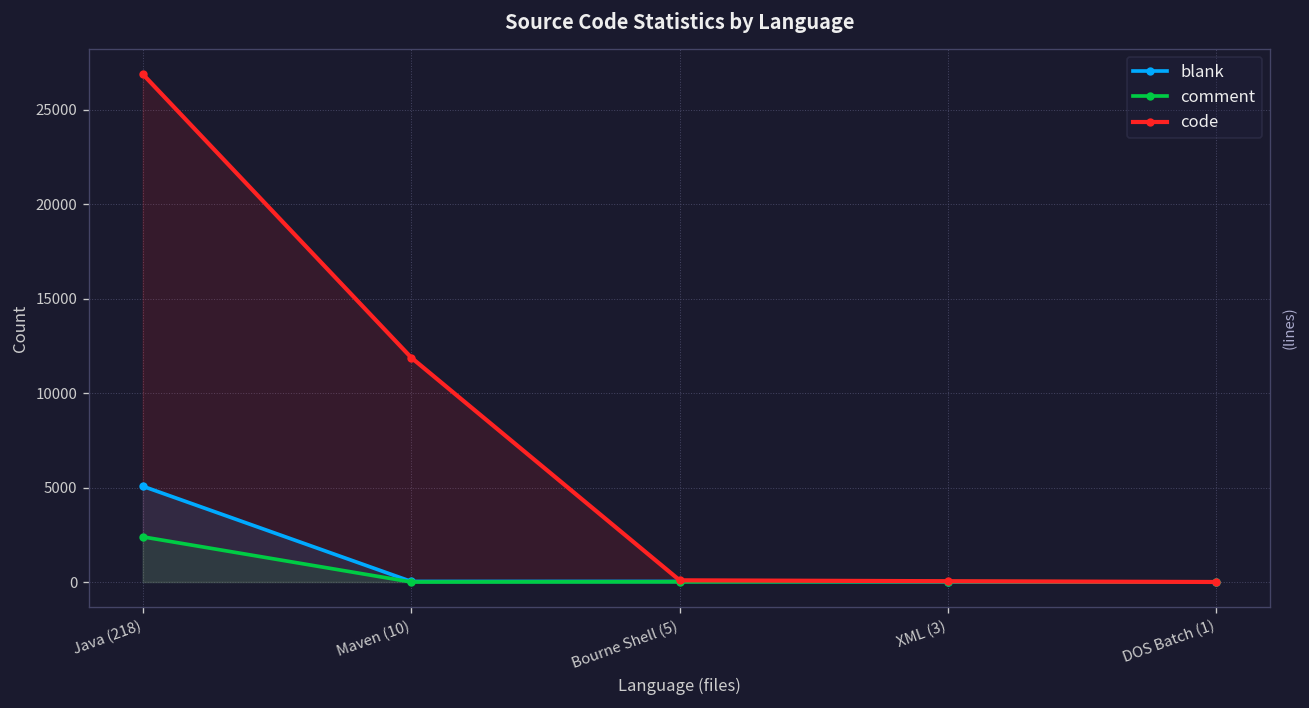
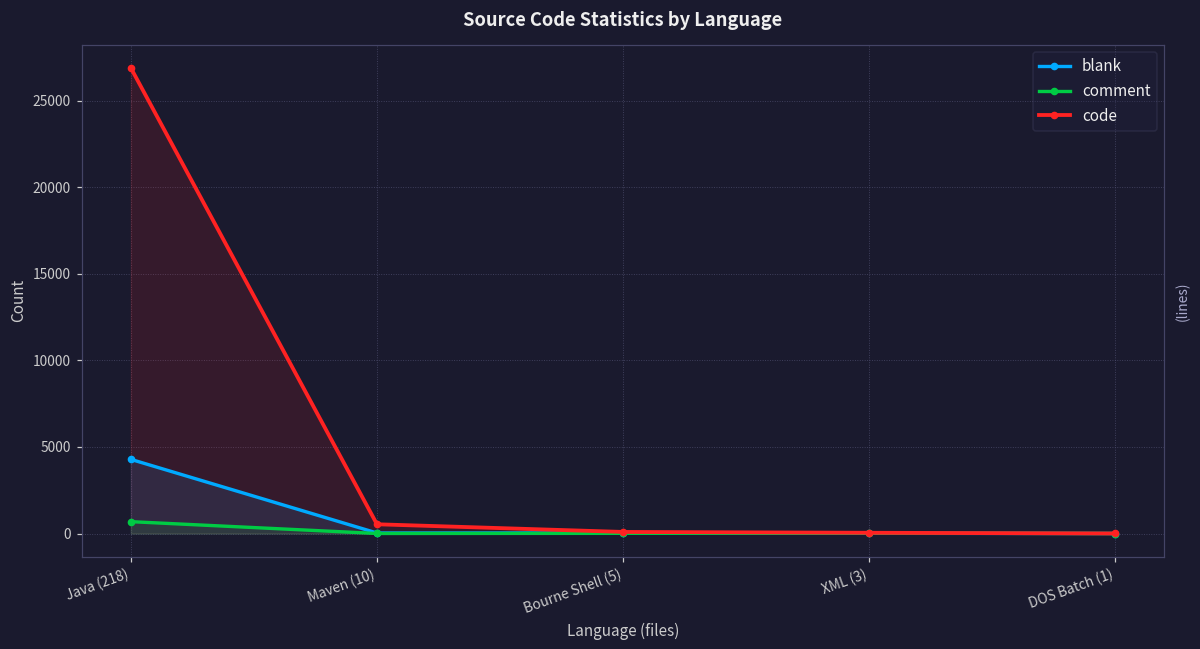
blank, Java (218): 5100 -> 4300
comment, Java (218): 2400 -> 700
code, Maven (10): 11900 -> 500
